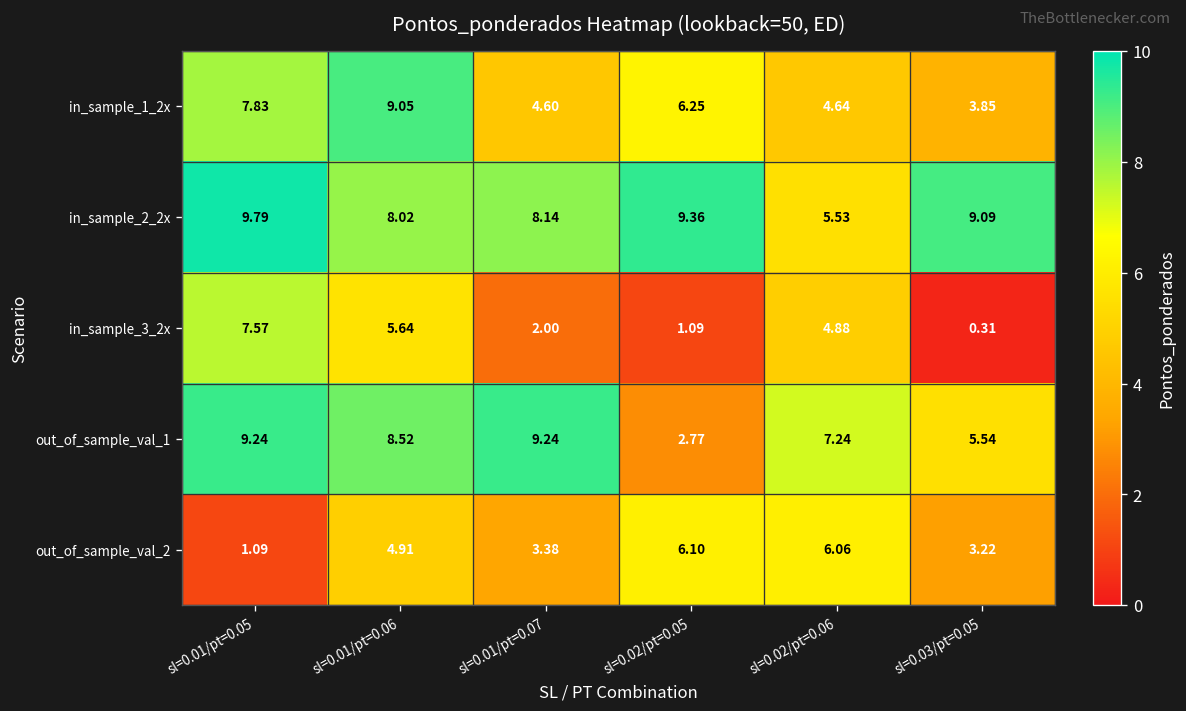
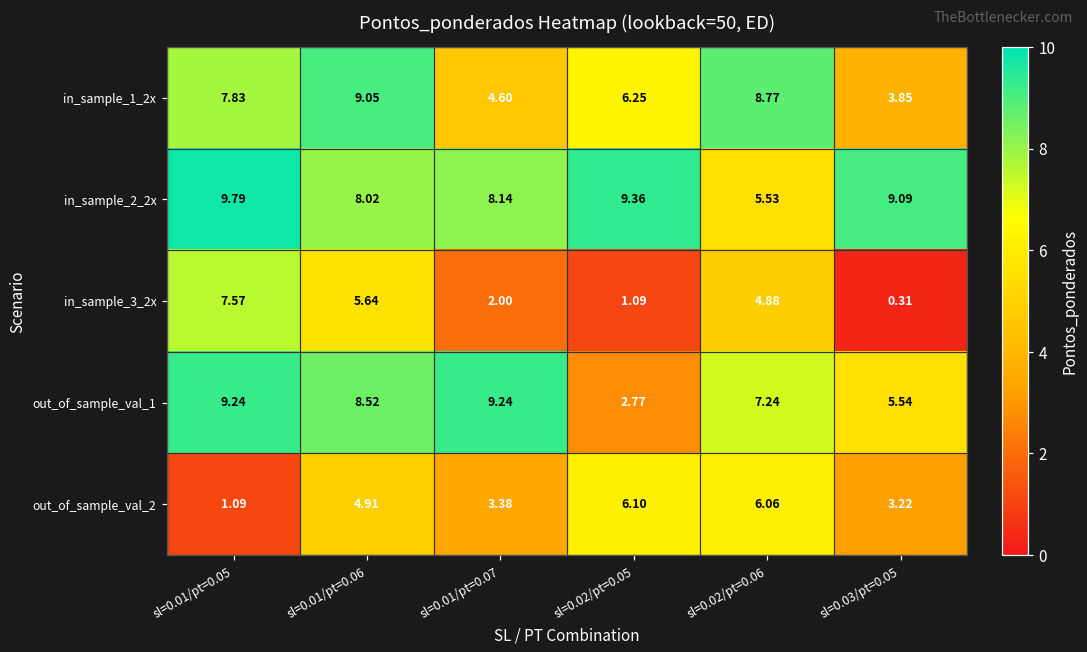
in_sample_1_2x, sl=0.02/pt=0.06: 4.64 -> 8.77
